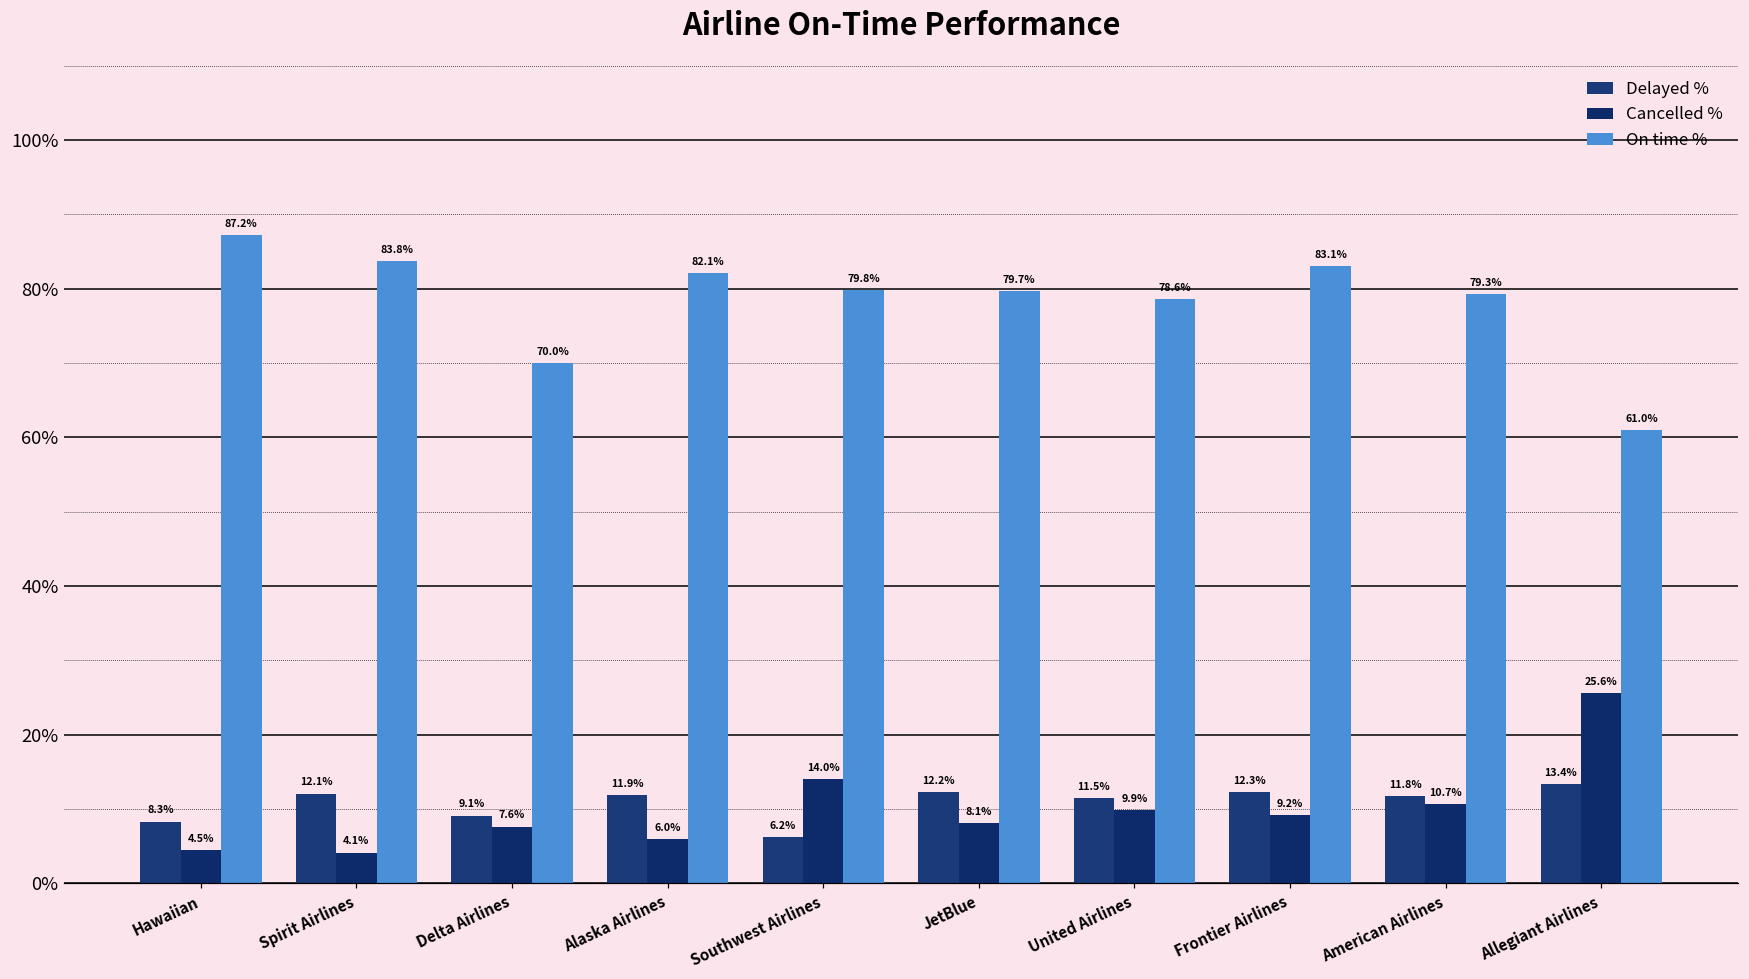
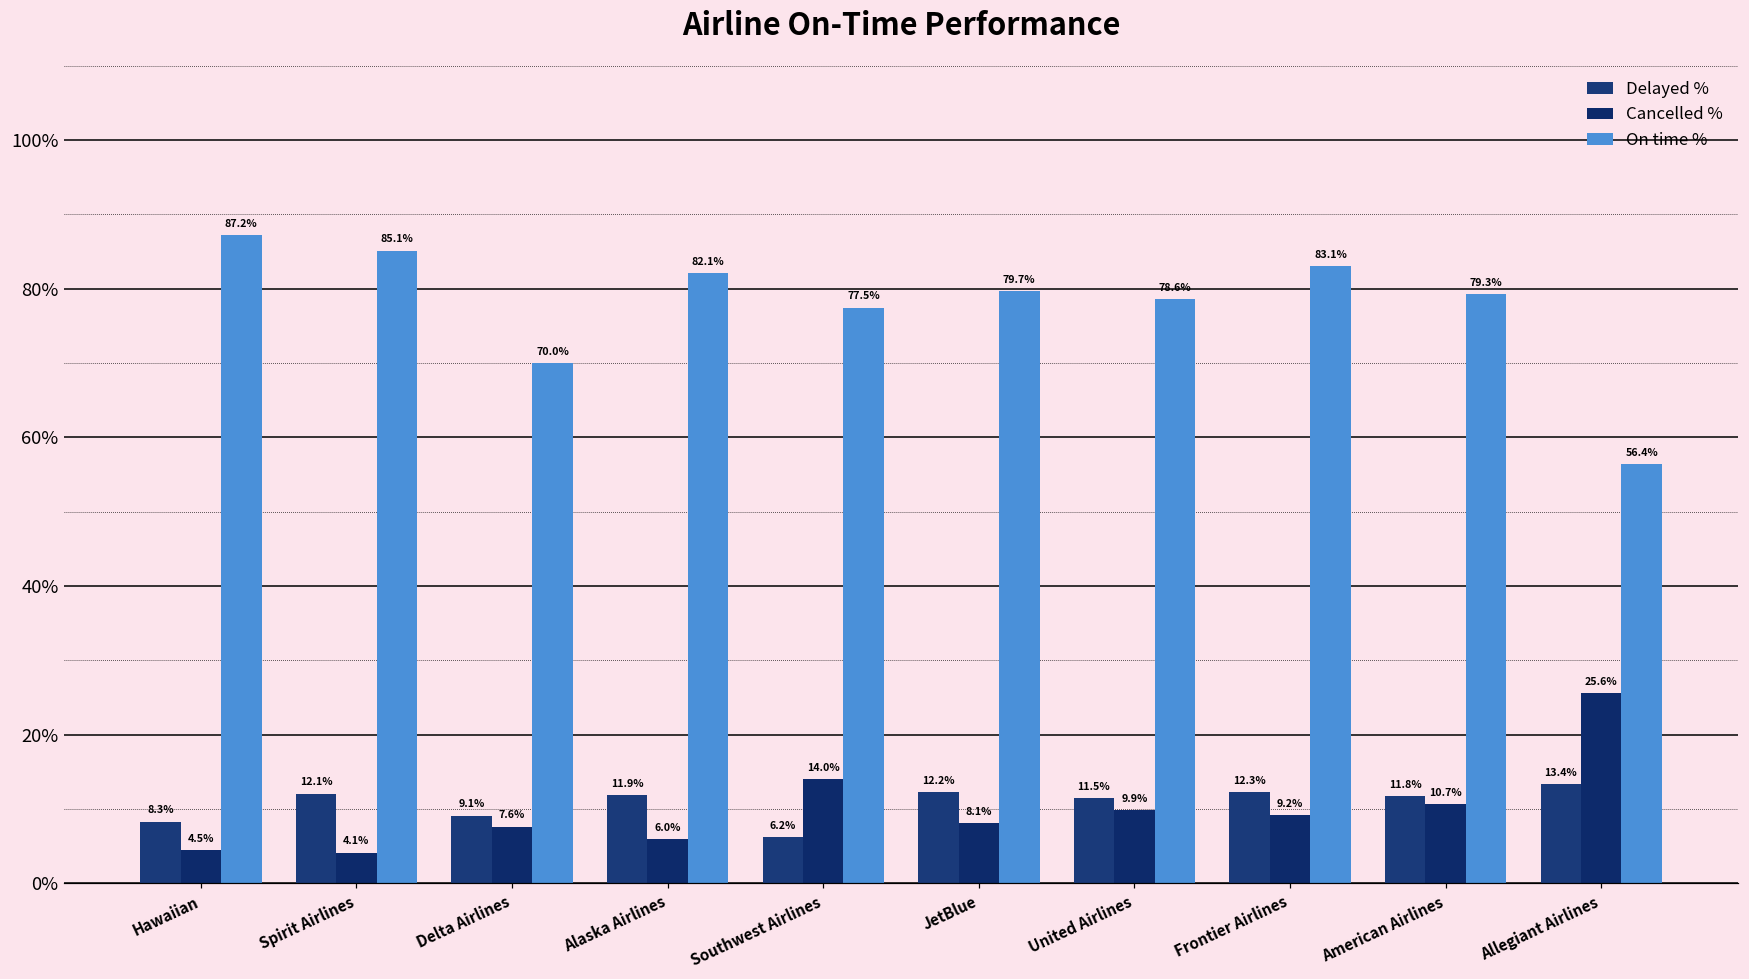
On time %, Spirit Airlines: 83.8% -> 85.1%
On time %, Southwest Airlines: 79.8% -> 77.5%
On time %, Allegiant Airlines: 61.0% -> 56.4%
